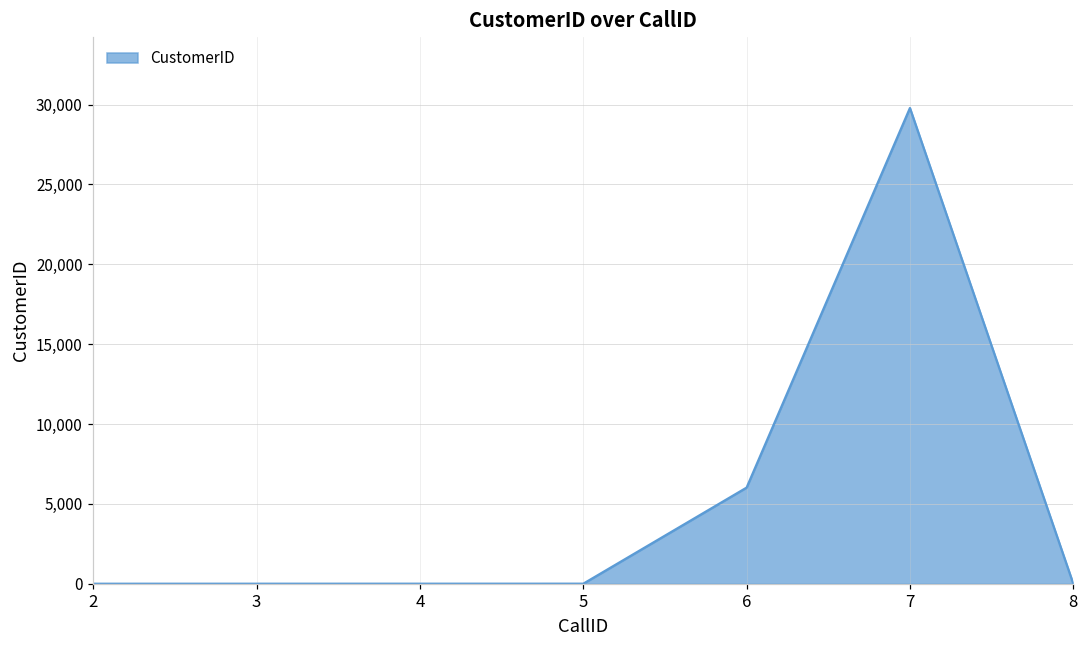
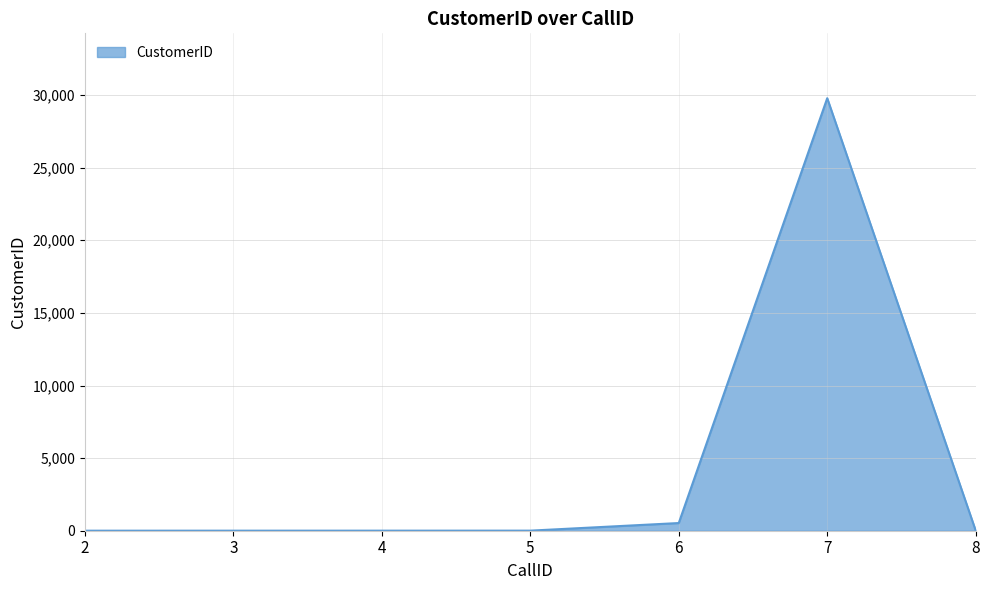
6: 6,000 -> 500
